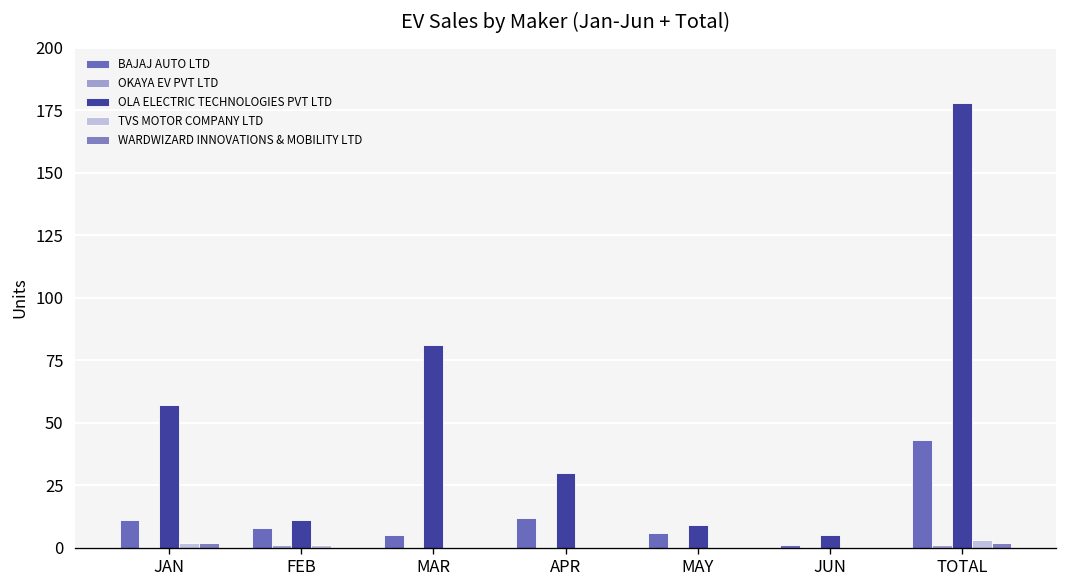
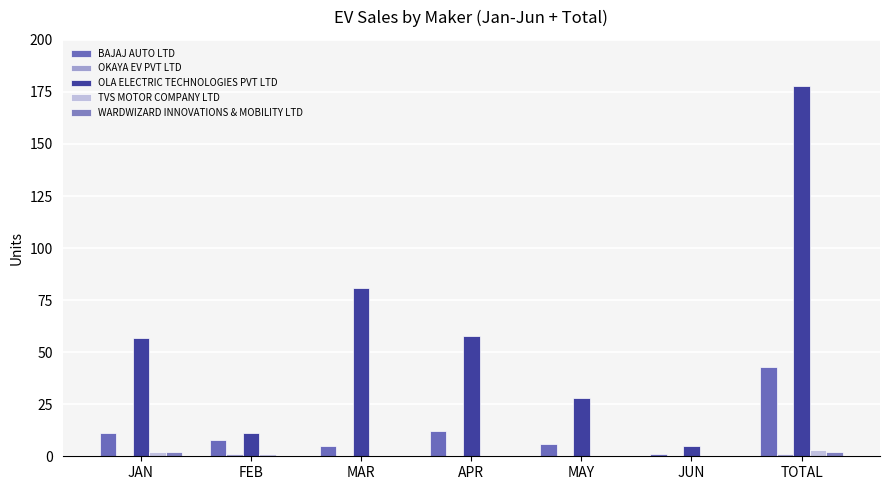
OLA ELECTRIC TECHNOLOGIES PVT LTD, APR: 30 -> 58
OLA ELECTRIC TECHNOLOGIES PVT LTD, MAY: 9 -> 28
